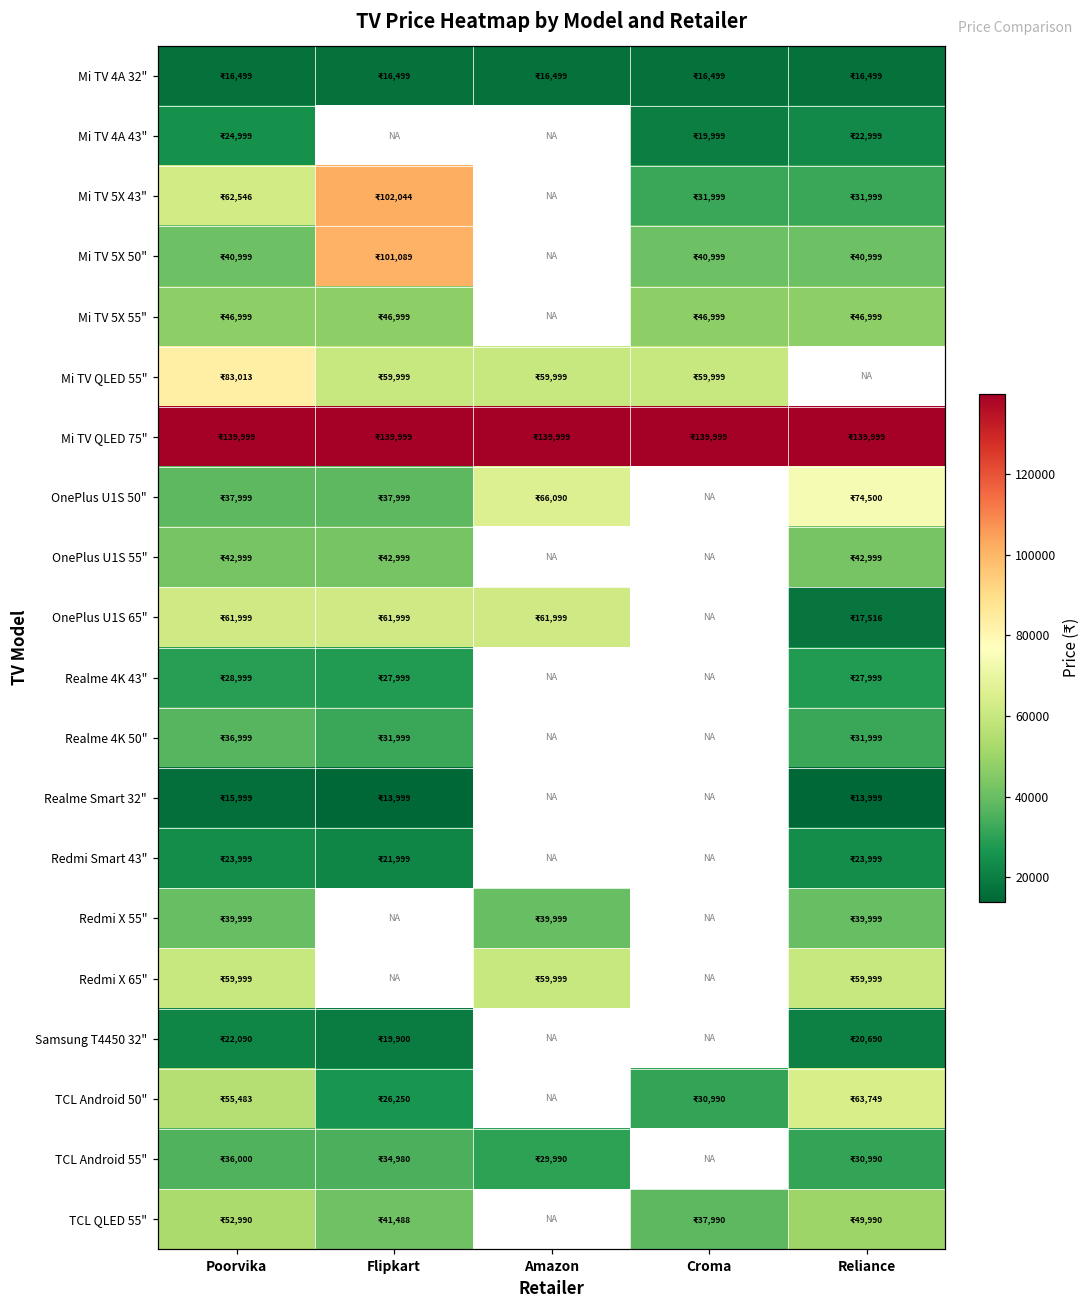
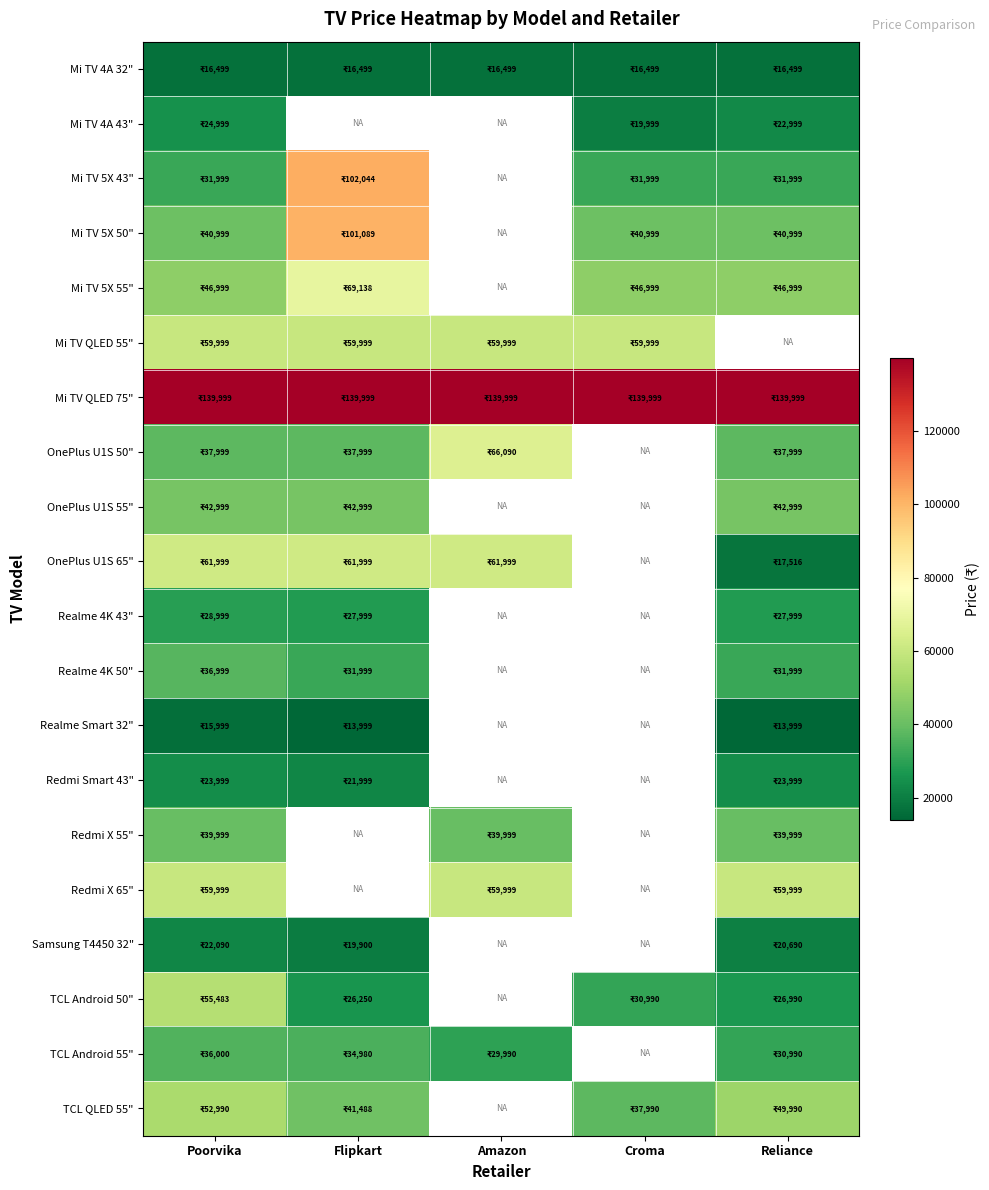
Mi TV 5X 43", Poorvika: 62,546 -> 31,999
Mi TV 5X 55", Flipkart: 46,999 -> 69,138
Mi TV QLED 55", Poorvika: 83,013 -> 59,999
OnePlus U1S 50", Reliance: 74,500 -> 37,999
TCL Android 50", Reliance: 63,749 -> 26,990
